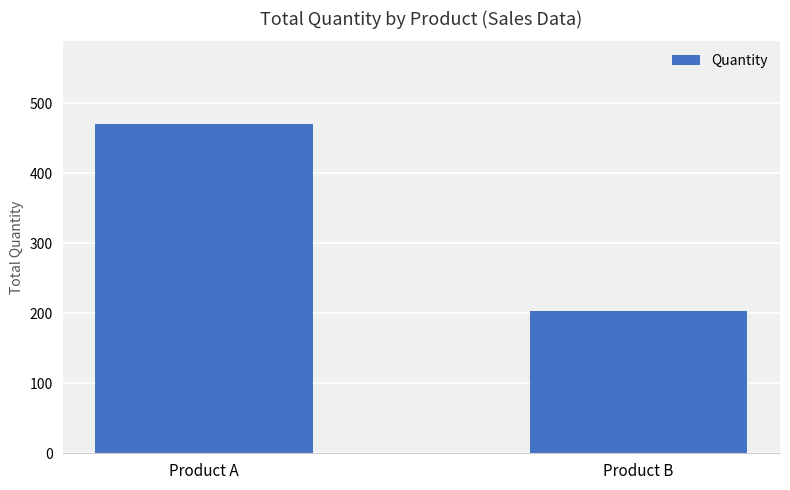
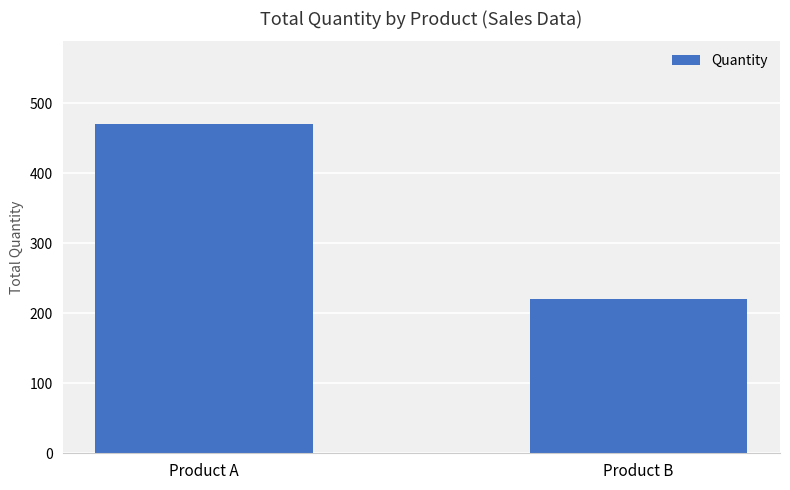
Product B: 200 -> 220
